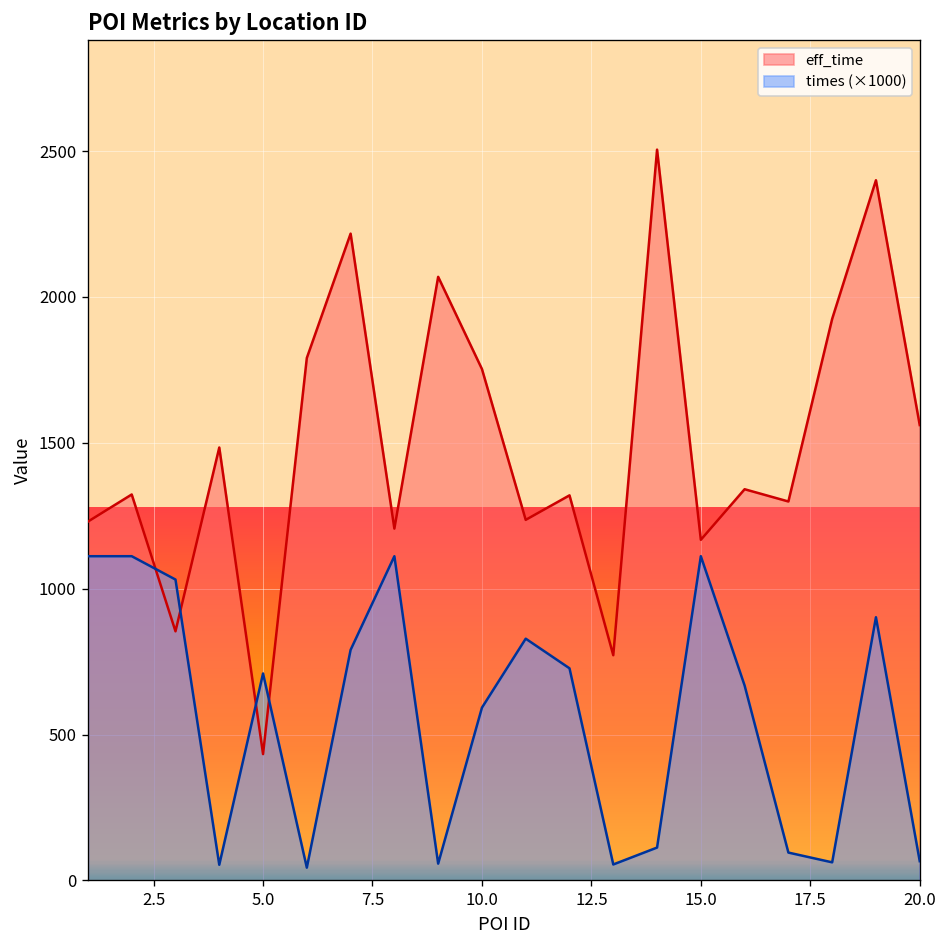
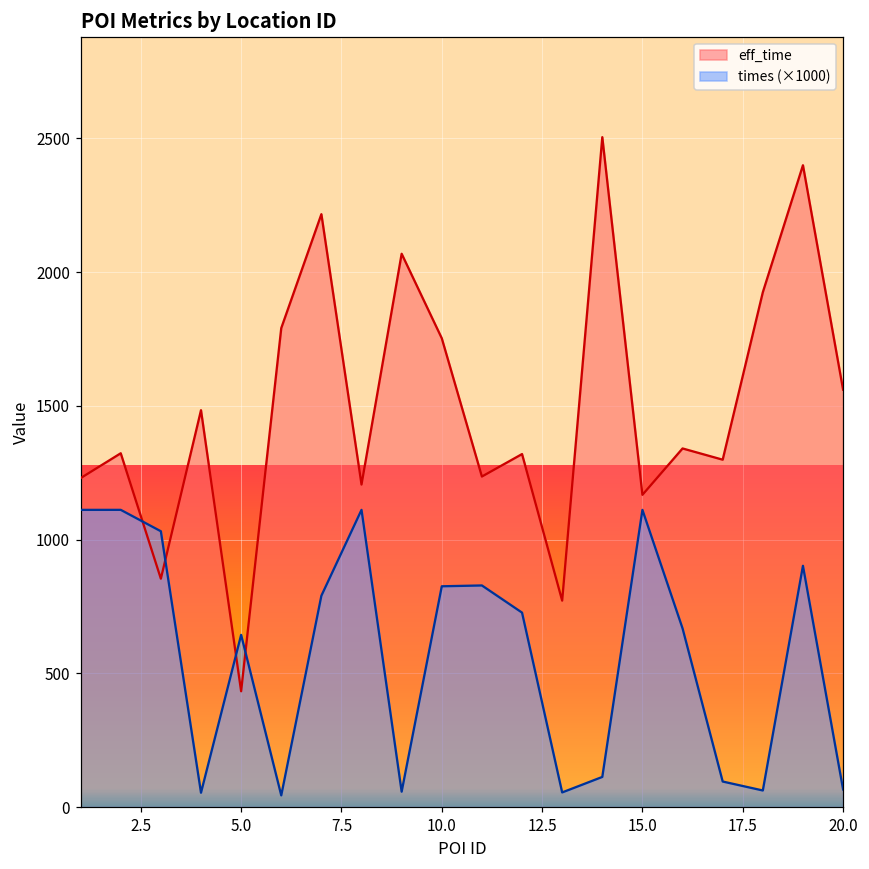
times (×1000), 5.0: 710 -> 640
times (×1000), 10.0: 590 -> 830
